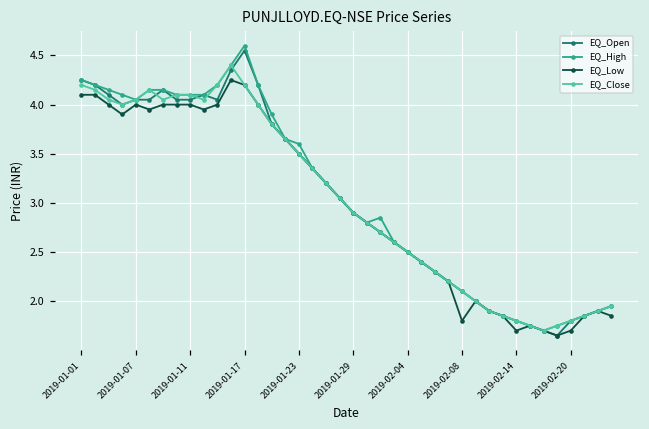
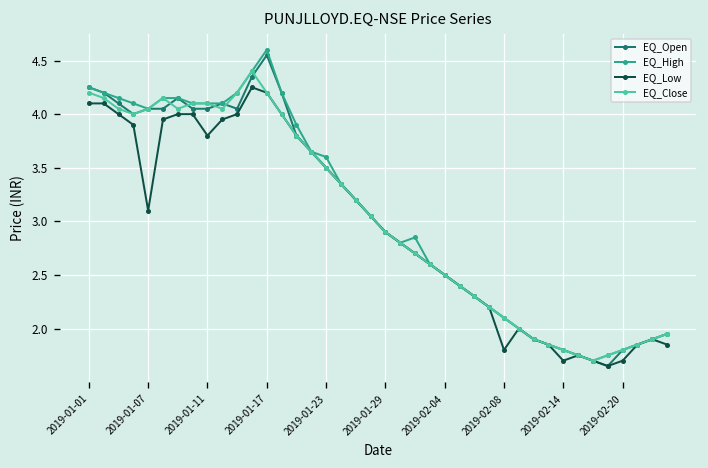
EQ_Low, 2019-01-07: 4.0 -> 3.1
EQ_Low, 2019-01-11: 4.0 -> 3.8
